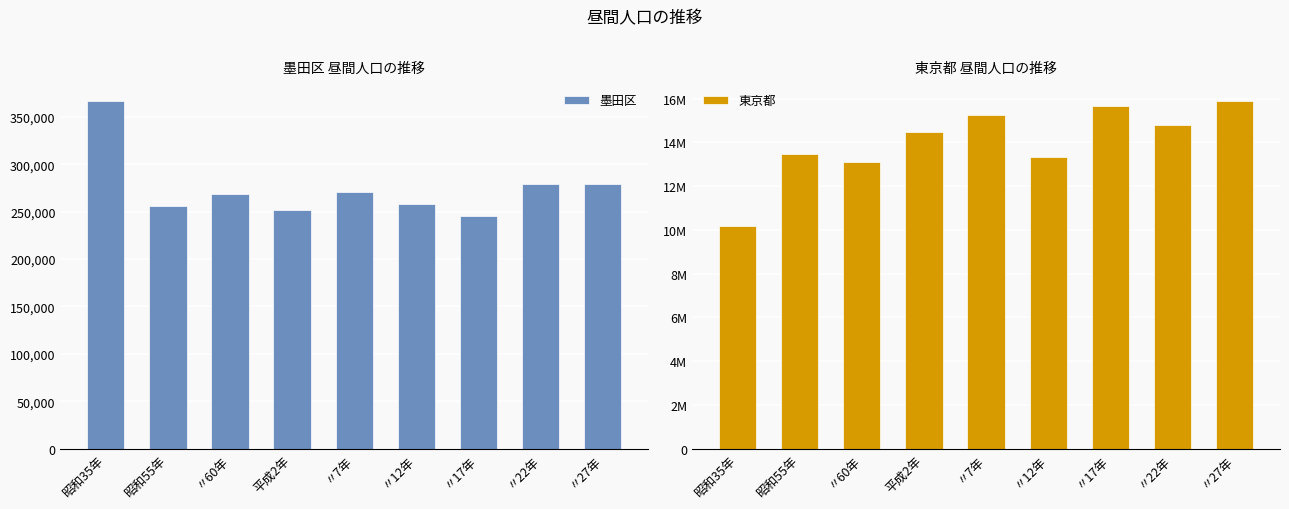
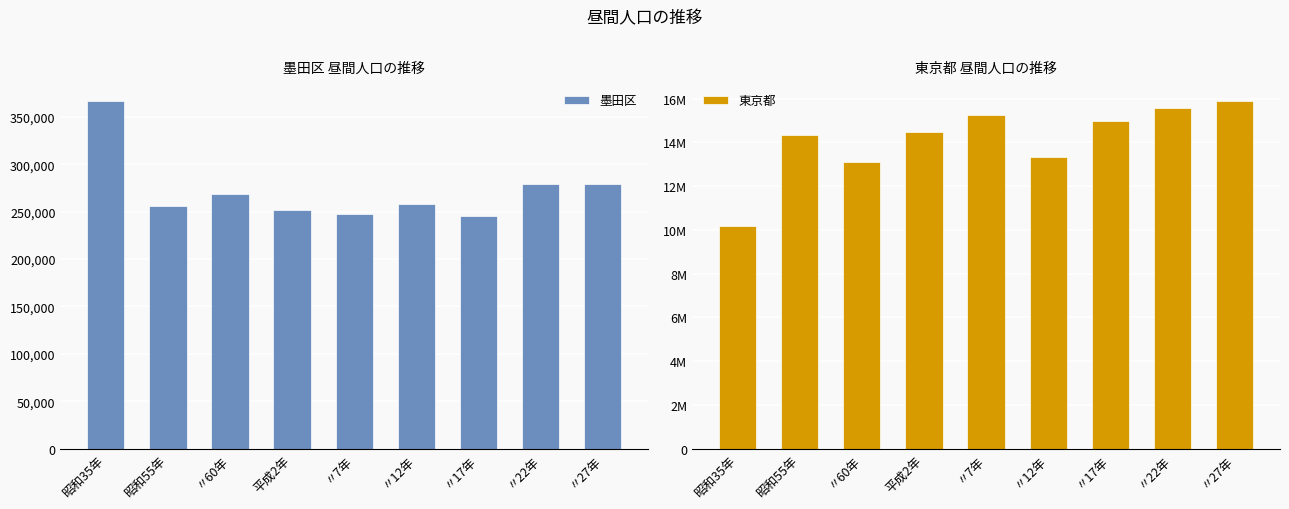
墨田区 昼間人口の推移, 〃7年: 270,000 -> 250,000
東京都 昼間人口の推移, 昭和55年: 13500000 -> 14300000
東京都 昼間人口の推移, 〃17年: 15700000 -> 15000000
東京都 昼間人口の推移, 〃22年: 14800000 -> 15600000
